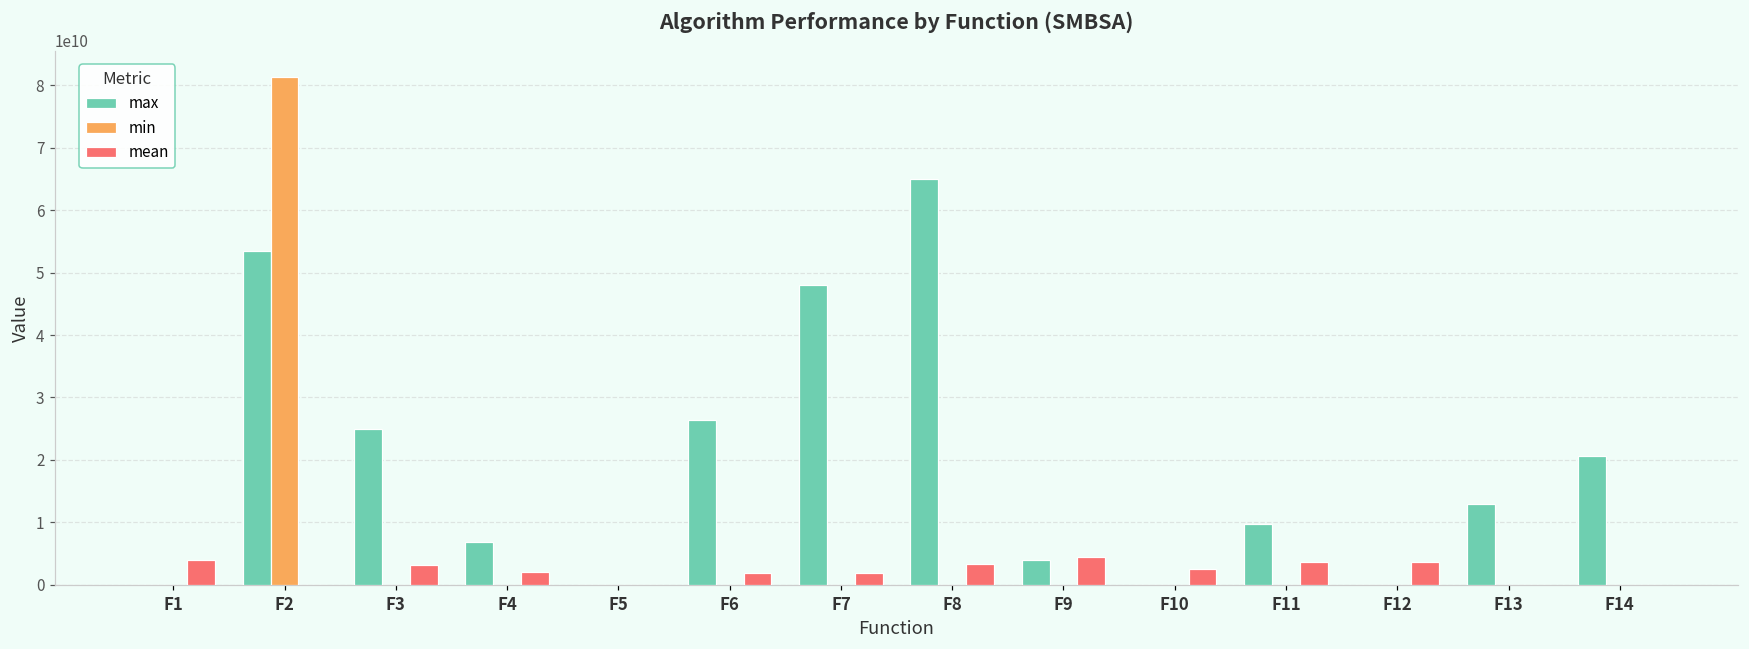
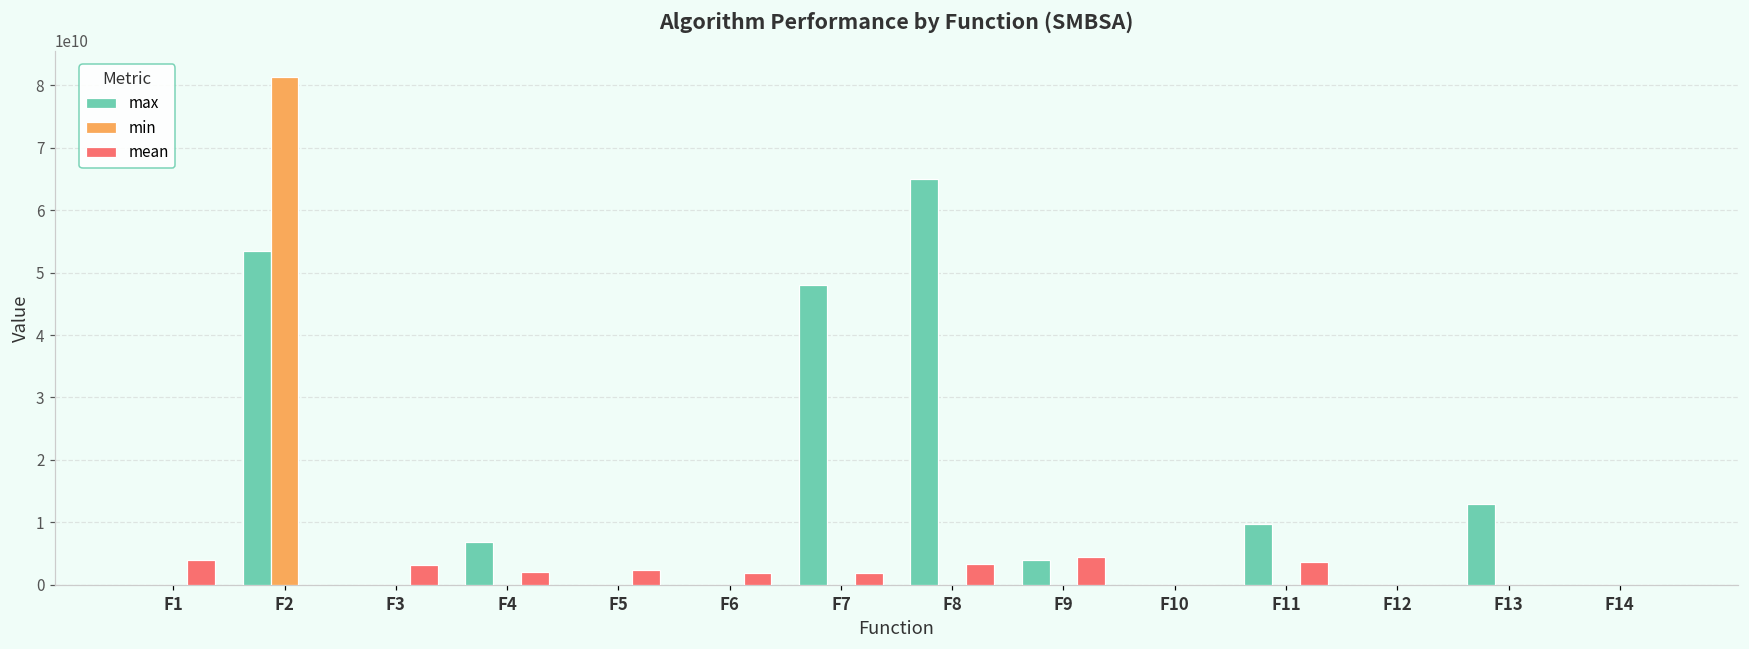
max, F3: 25000000000 -> 0
mean, F5: 0 -> 2000000000
max, F6: 26000000000 -> 0
mean, F10: 2000000000 -> 0
mean, F12: 4000000000 -> 0
max, F14: 21000000000 -> 0
